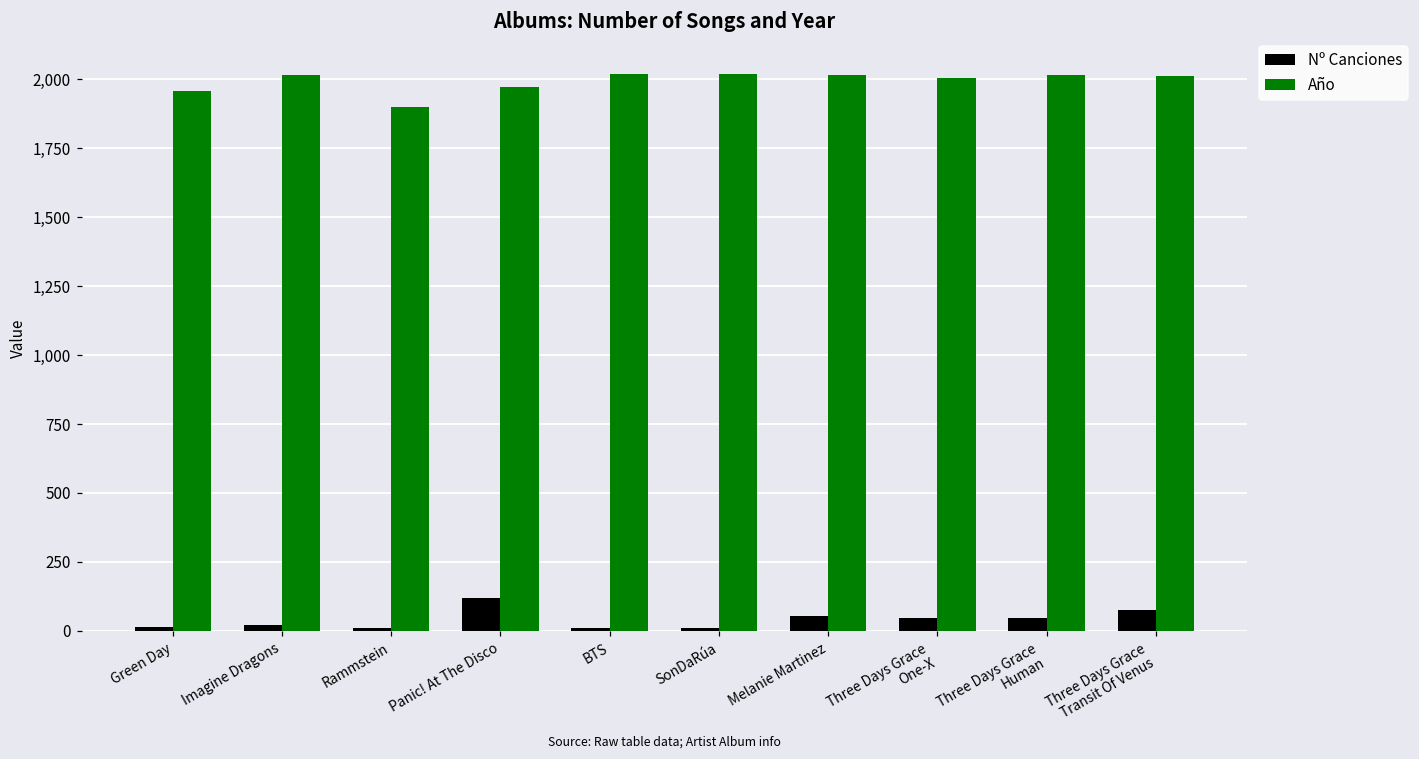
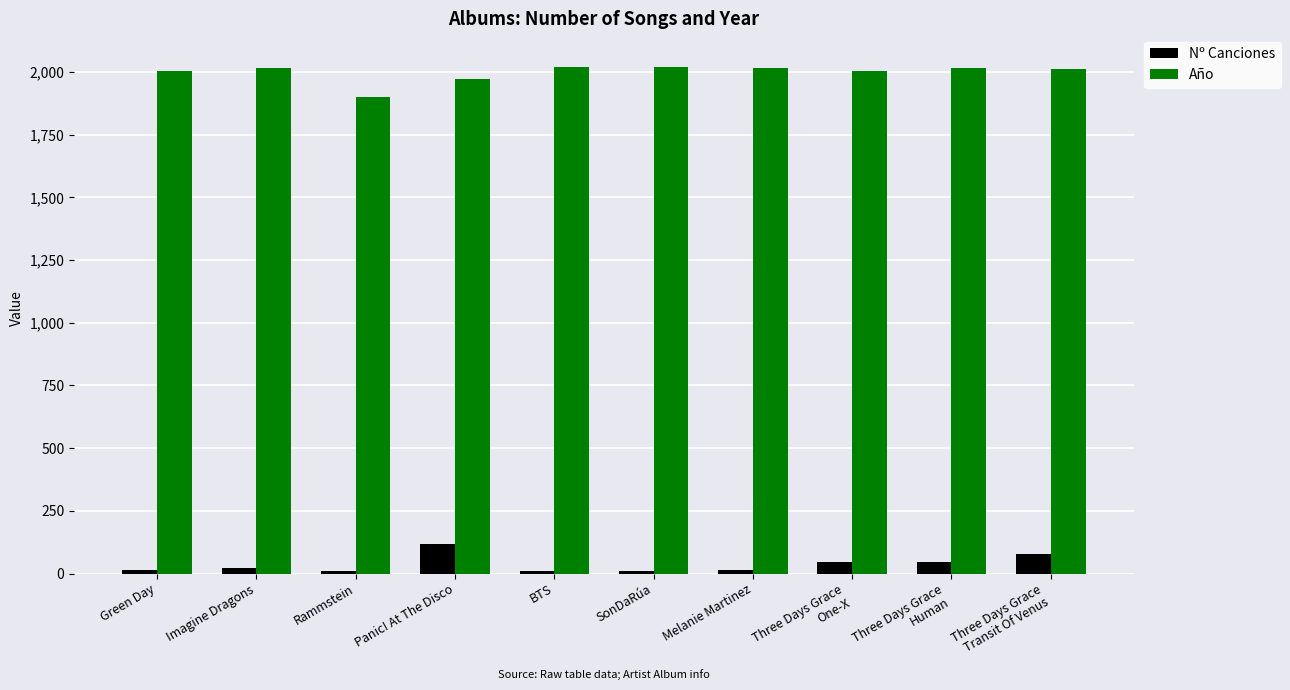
Año, Green Day: 1,960 -> 2,000
Nº Canciones, Melanie Martinez: 50 -> 20
